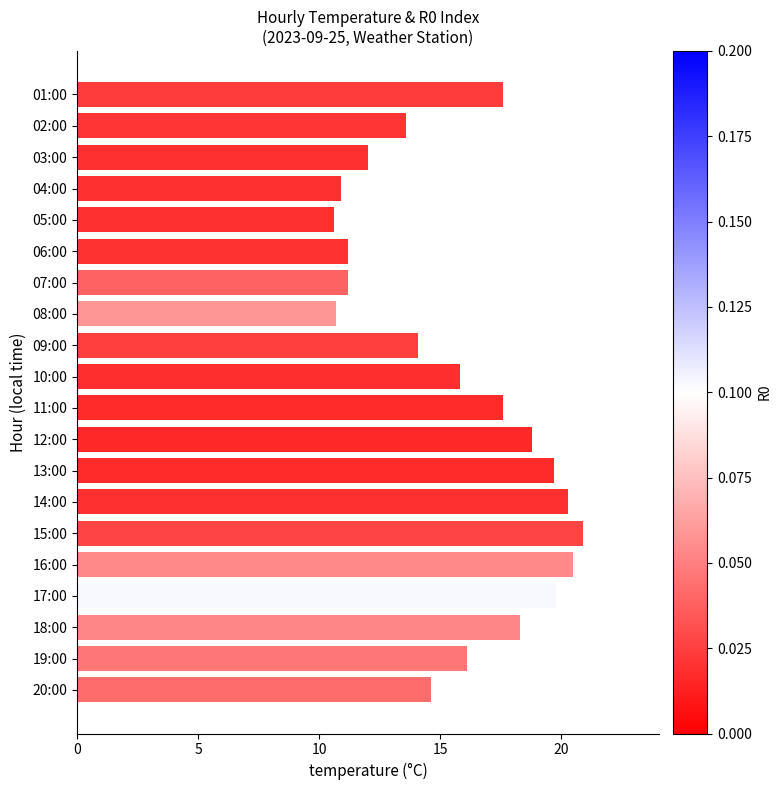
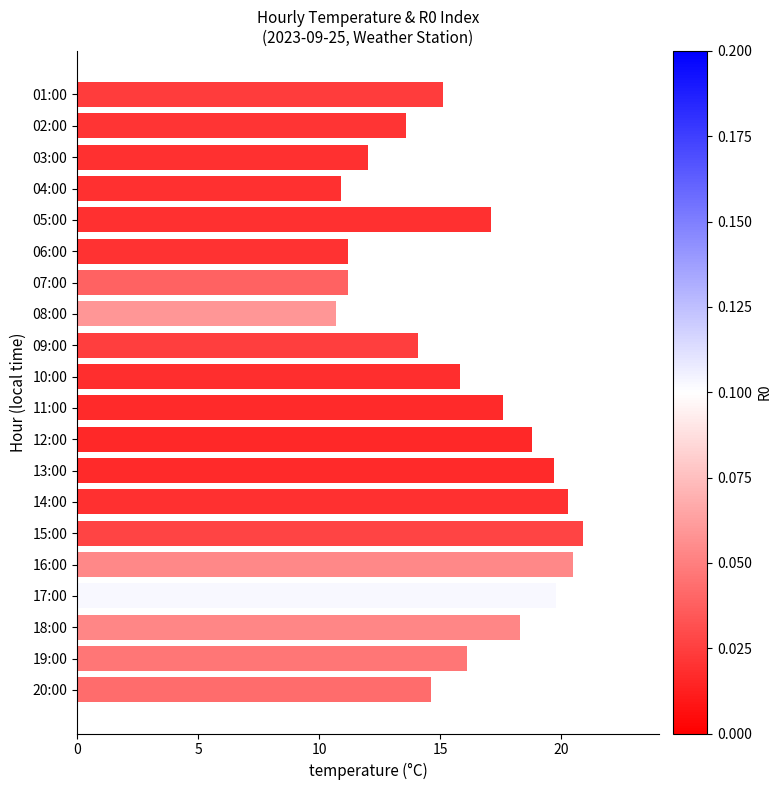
01:00: 17.6 -> 15.1
05:00: 10.6 -> 17.1
